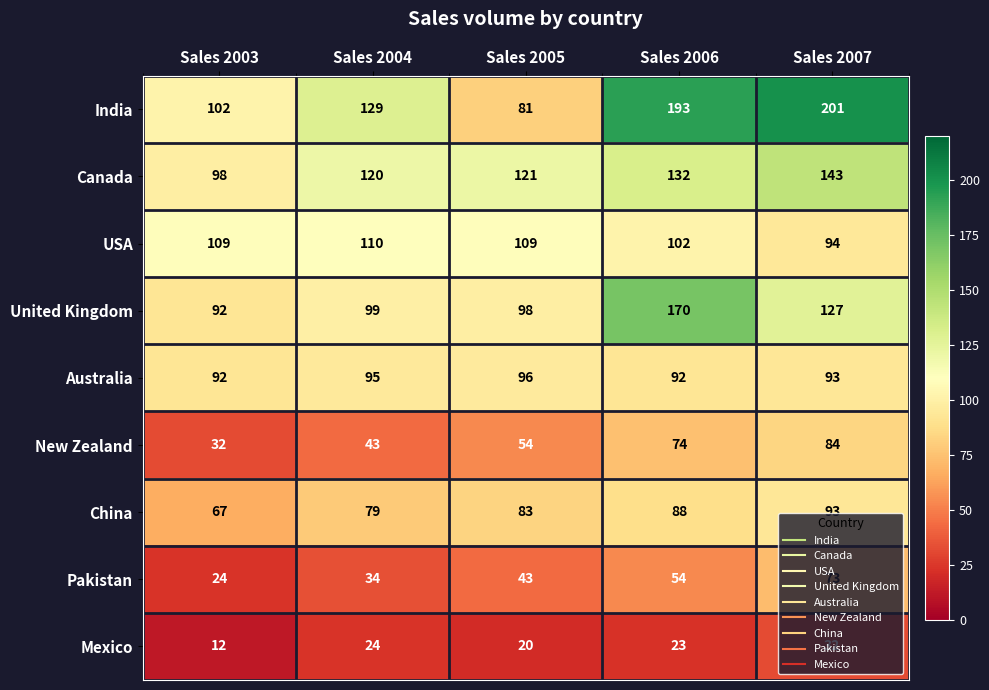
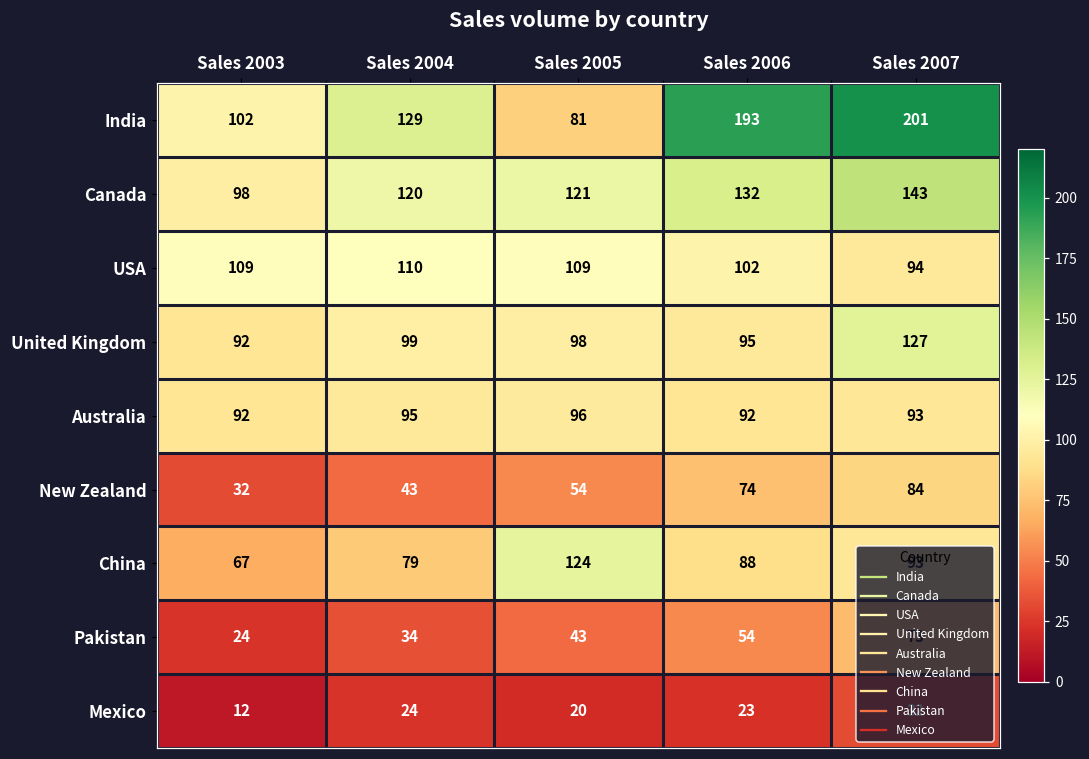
United Kingdom, Sales 2006: 170 -> 95
China, Sales 2005: 83 -> 124
